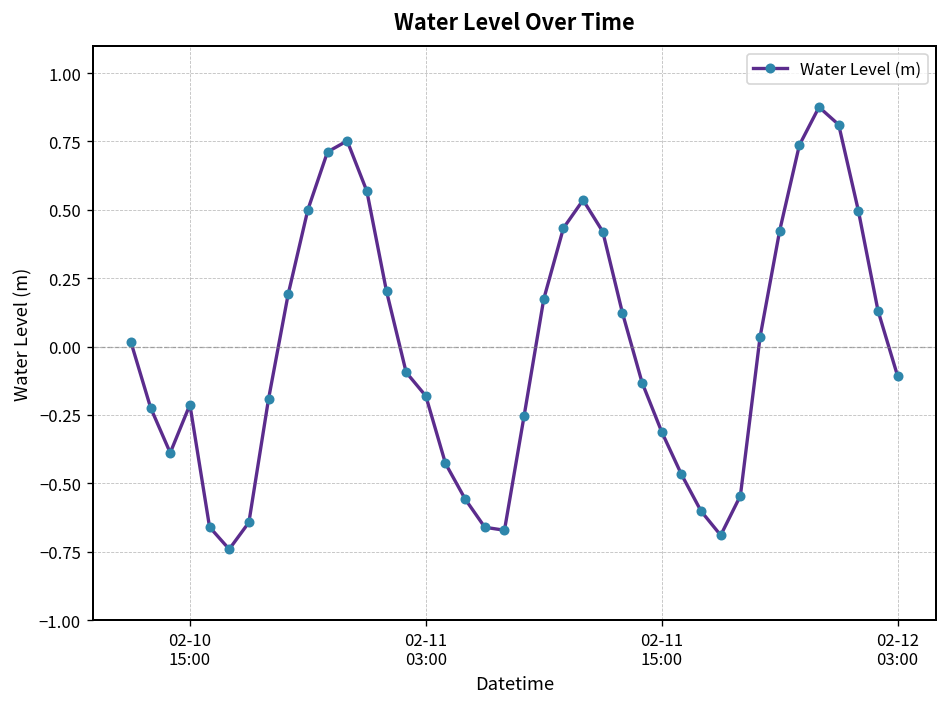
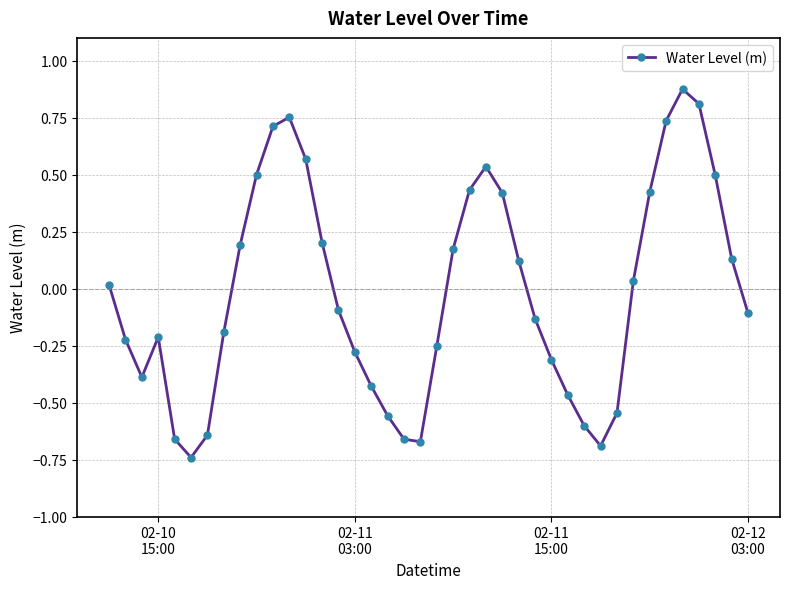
02-11 03:00: -0.18 -> -0.28
